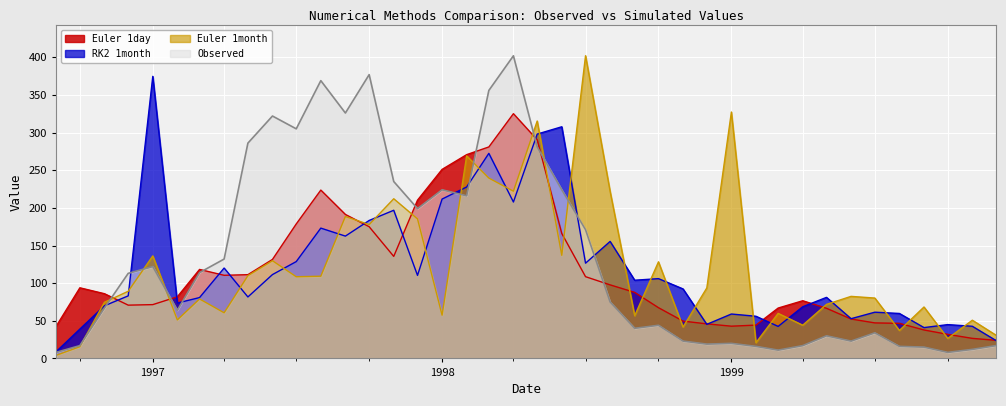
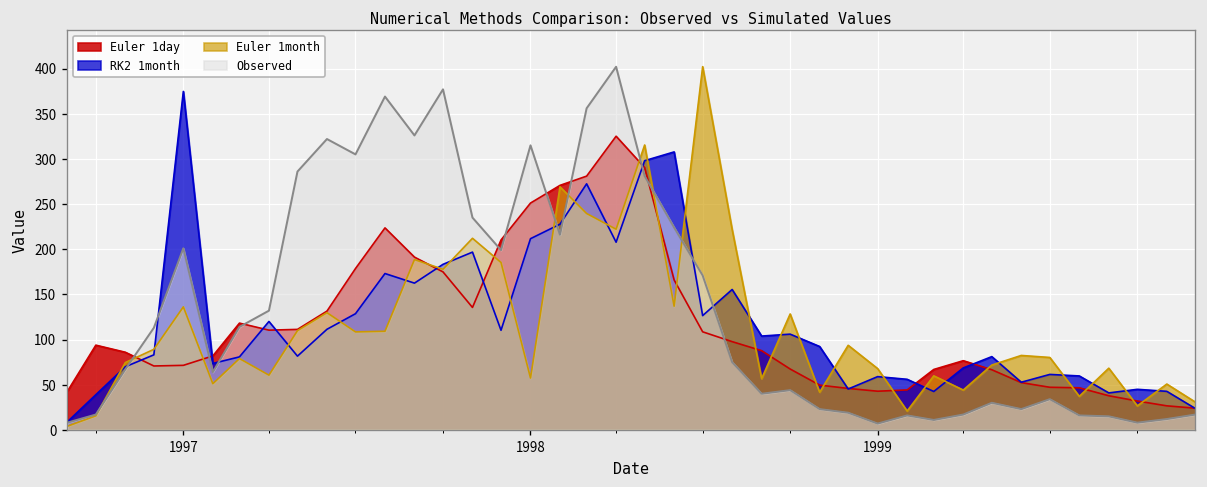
Observed, 1997: 120 -> 200
Observed, 1998: 220 -> 320
Euler 1month, 1999: 330 -> 70
Observed, 1999: 20 -> 10
